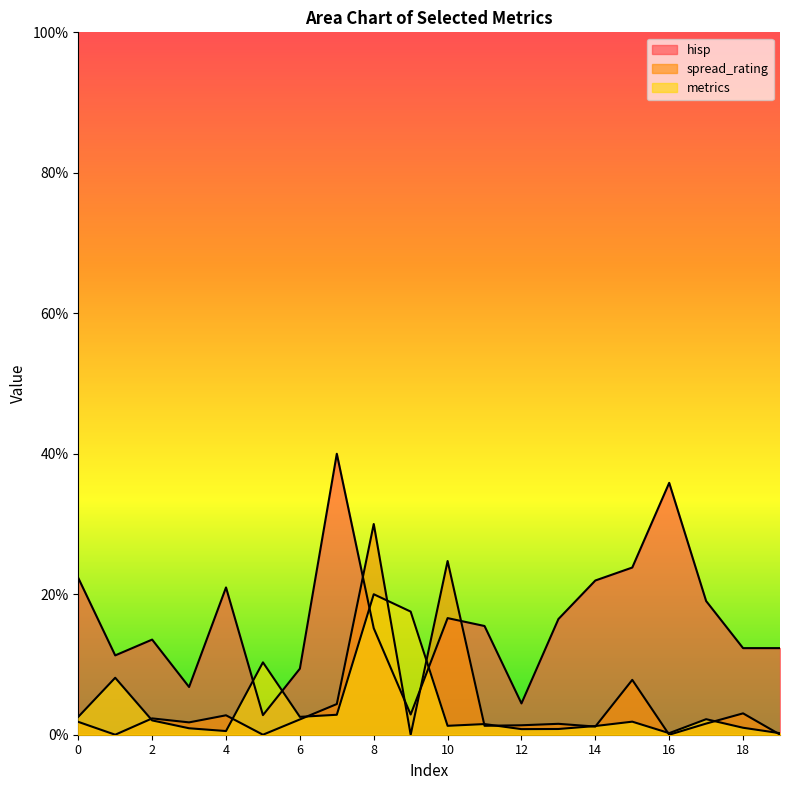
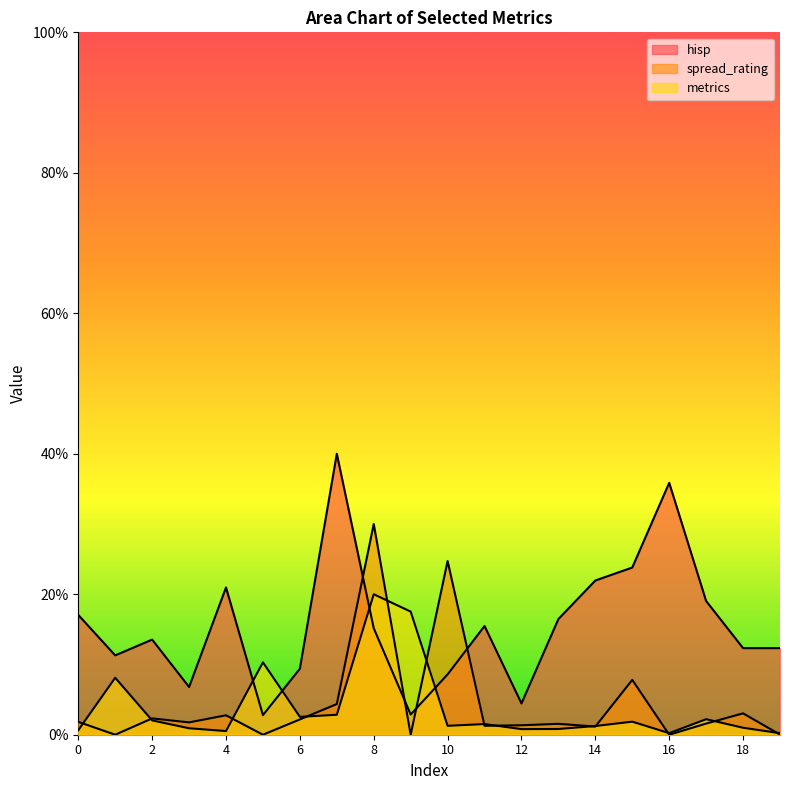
hisp, 0: 22% -> 17%
metrics, 0: 3% -> 1%
hisp, 10: 17% -> 9%
